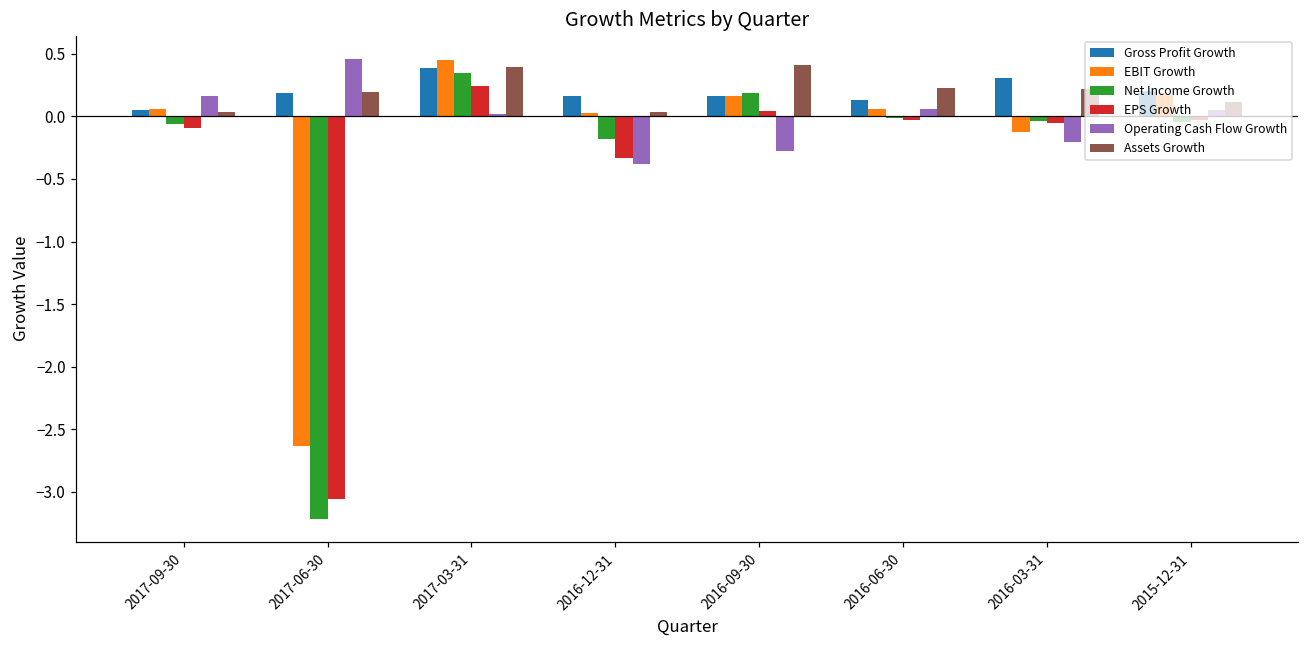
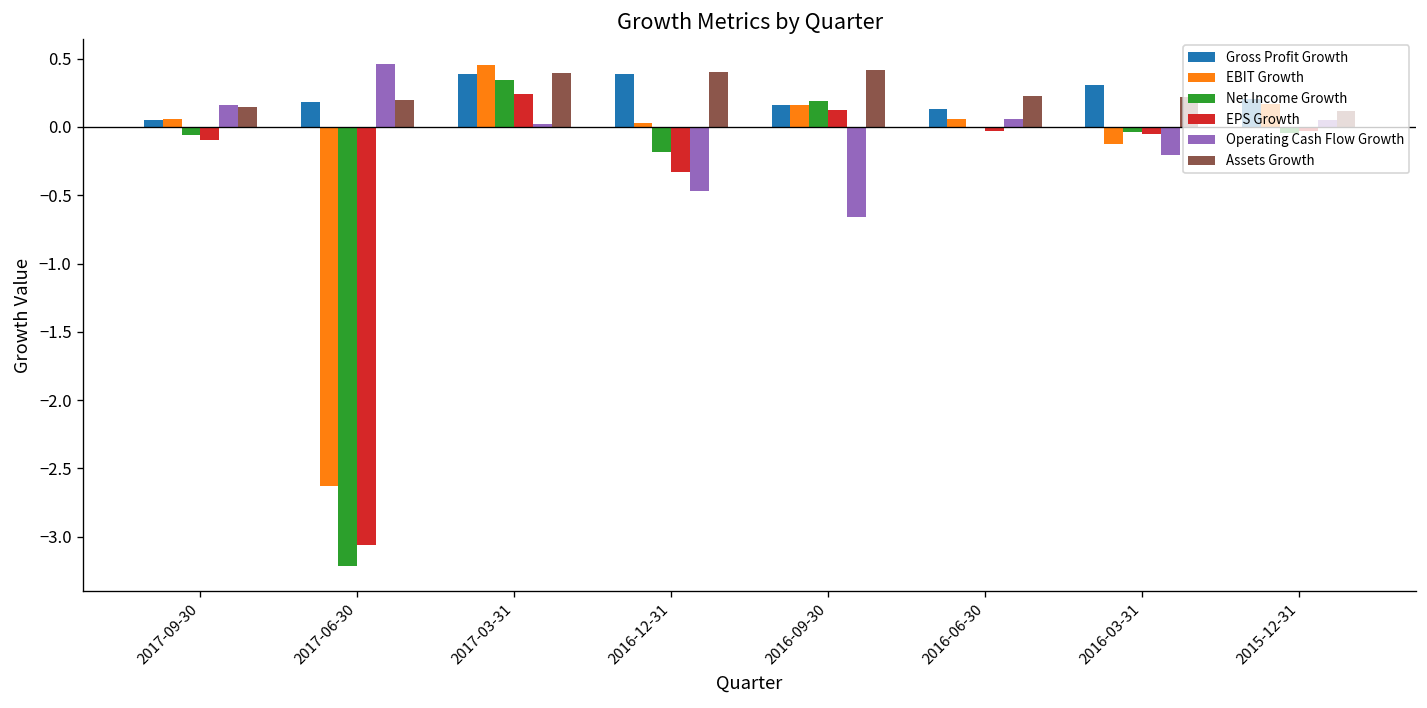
Assets Growth, 2017-09-30: 0.04 -> 0.15
Gross Profit Growth, 2016-12-31: 0.16 -> 0.39
Operating Cash Flow Growth, 2016-12-31: -0.38 -> -0.47
Assets Growth, 2016-12-31: 0.04 -> 0.40
EPS Growth, 2016-09-30: 0.04 -> 0.12
Operating Cash Flow Growth, 2016-09-30: -0.28 -> -0.66
